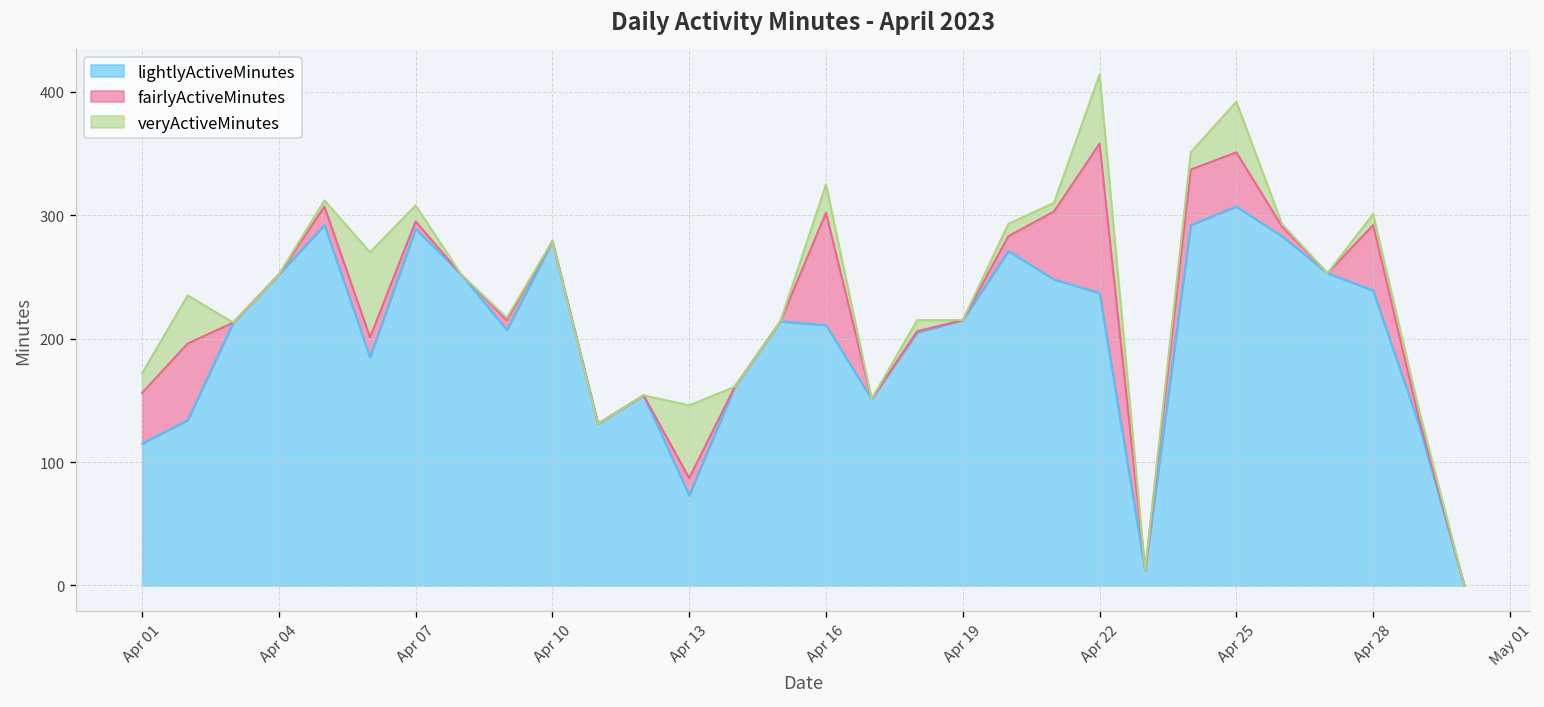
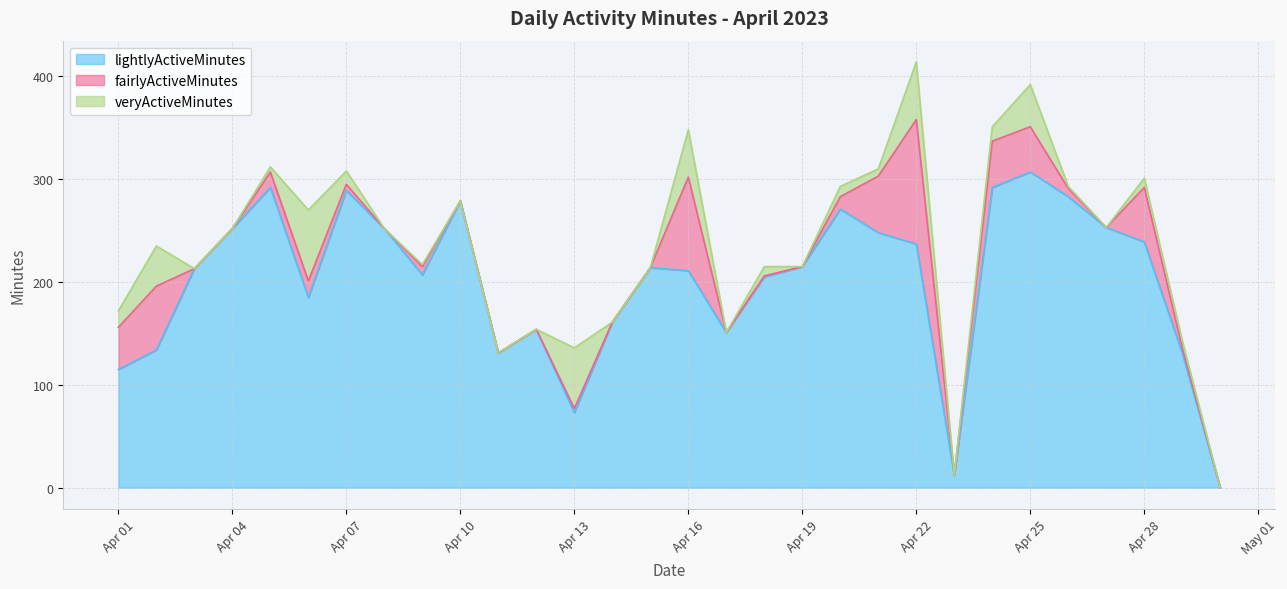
fairlyActiveMinutes, Apr 13: 14 -> 4
veryActiveMinutes, Apr 16: 23 -> 46
